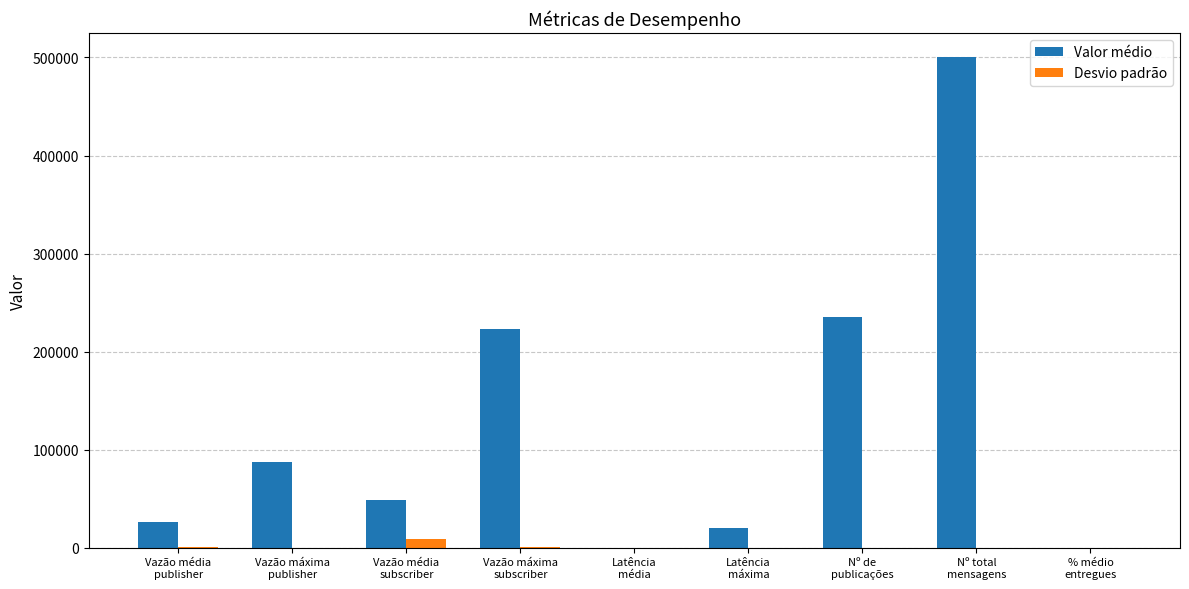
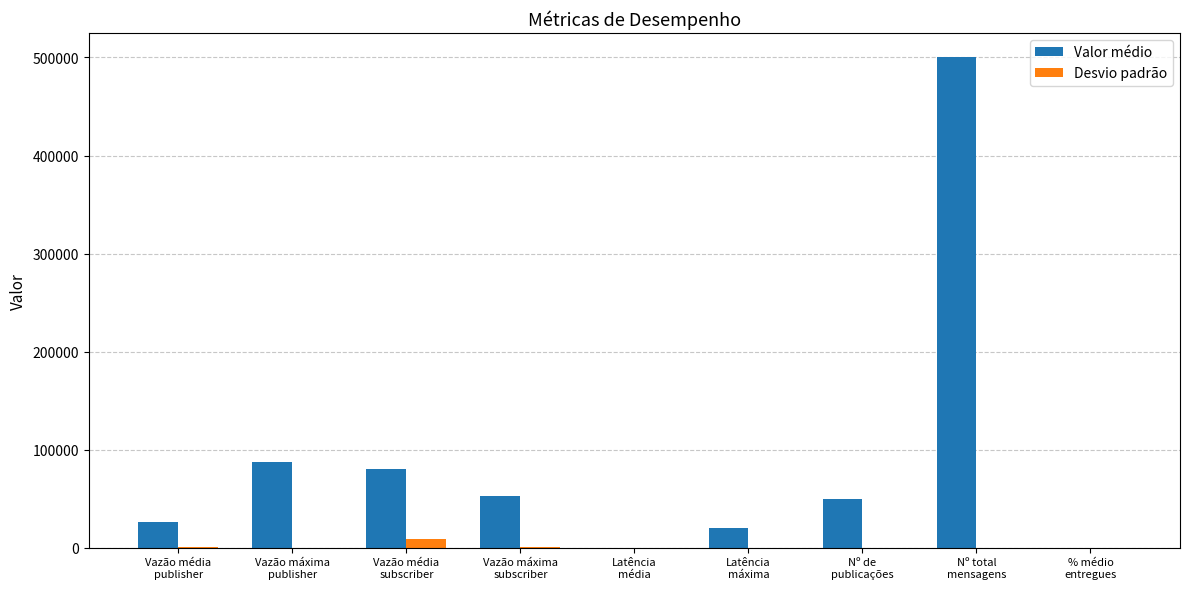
Valor médio, Vazão média subscriber: 50000 -> 80000
Valor médio, Vazão máxima subscriber: 220000 -> 50000
Valor médio, Nº de publicações: 240000 -> 50000
